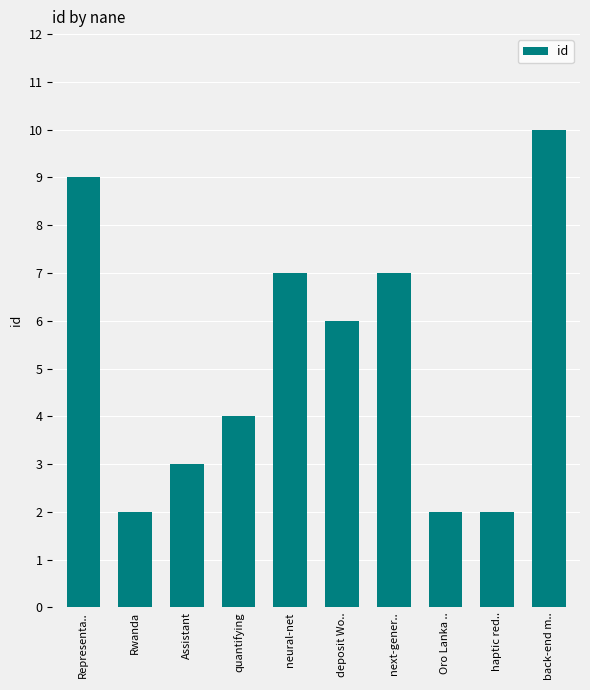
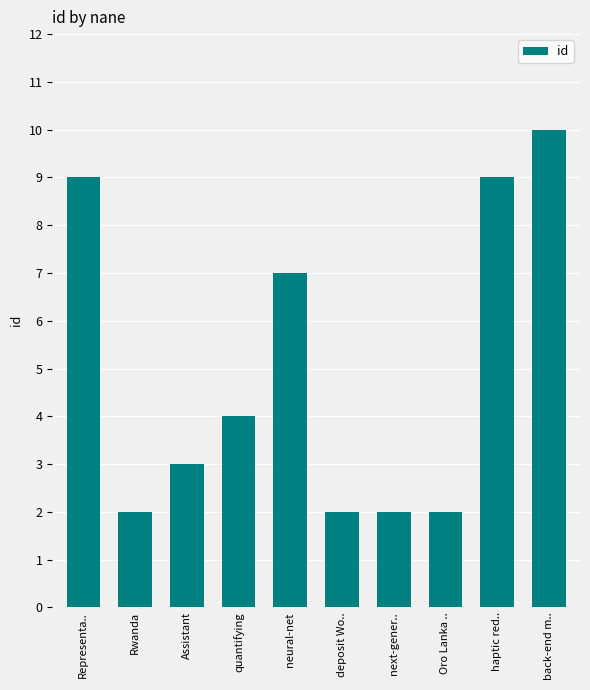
deposit Wo..: 6 -> 2
next-gener..: 7 -> 2
haptic red..: 2 -> 9
